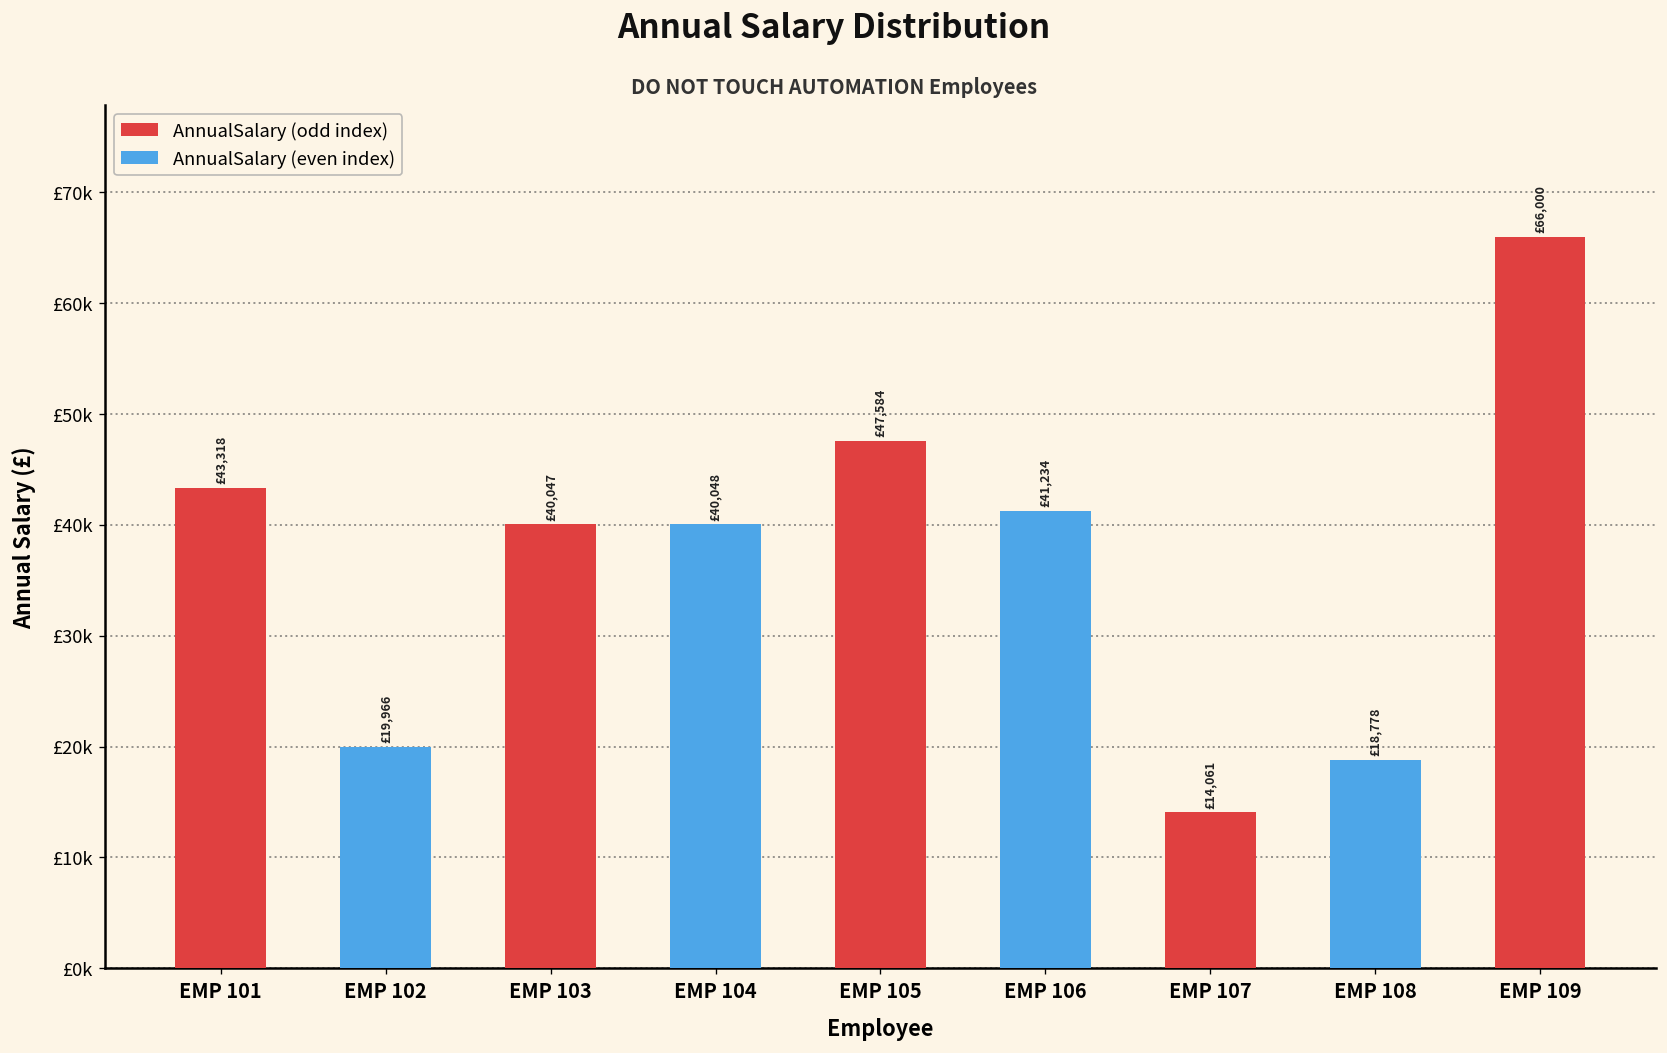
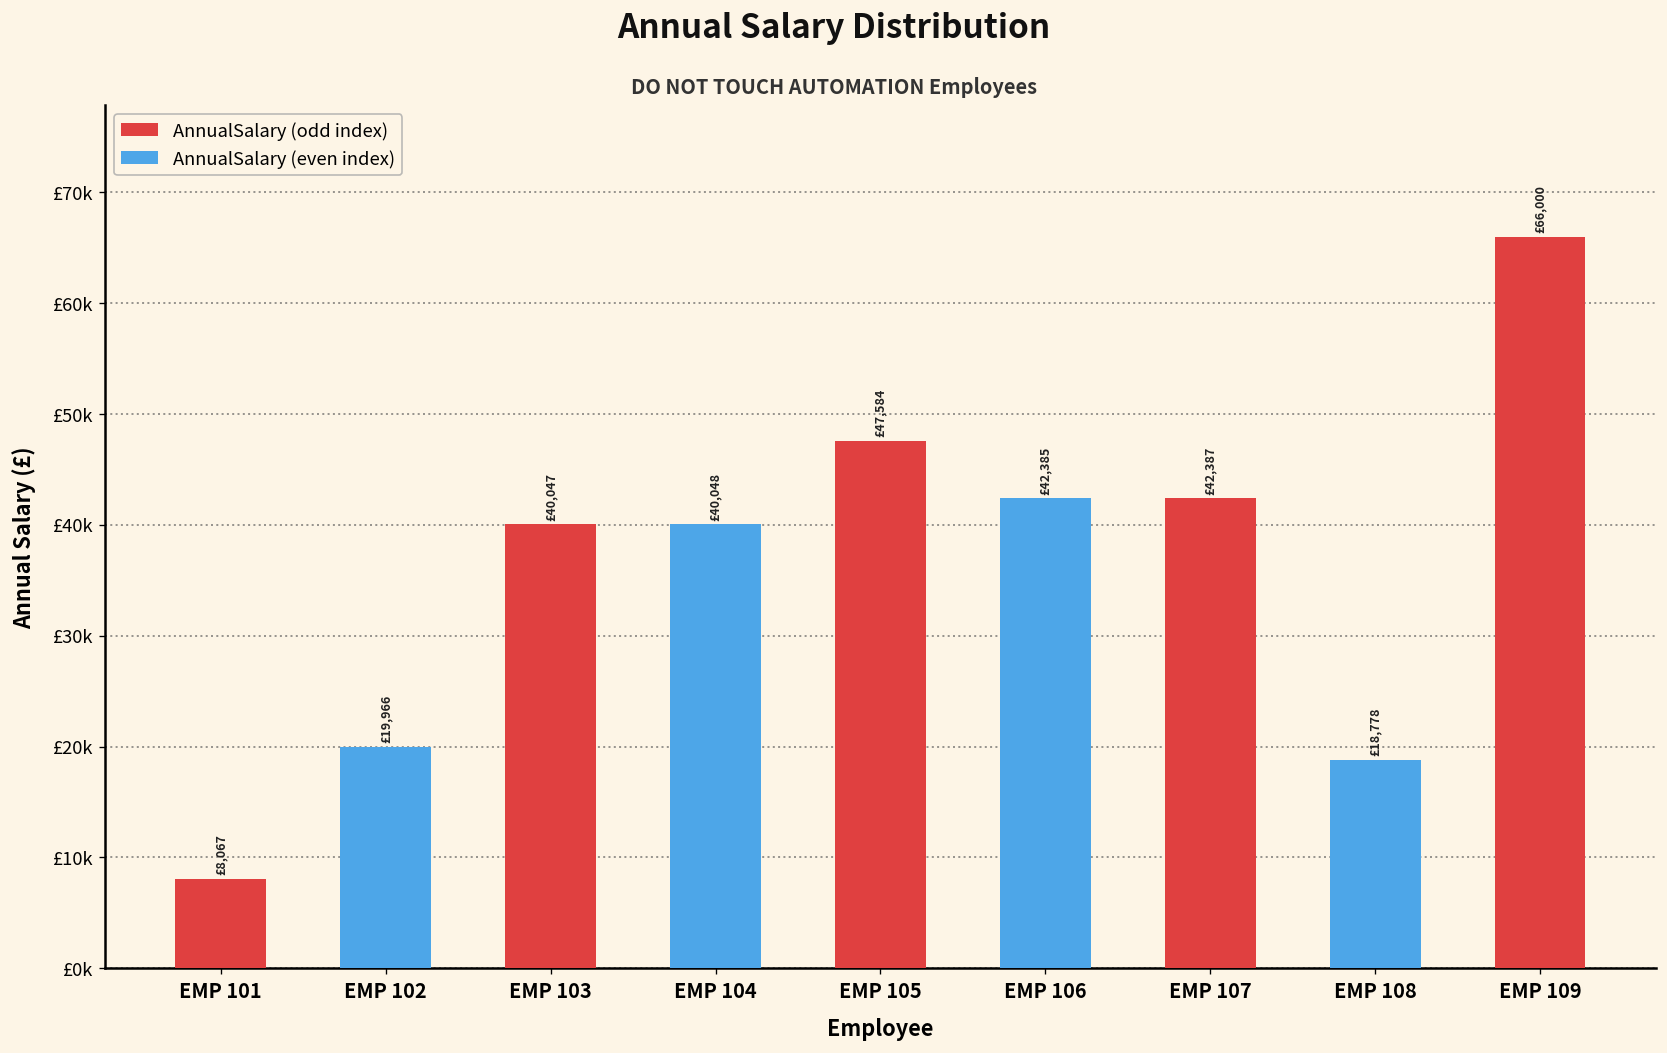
EMP 101: £43,318 -> £8,067
EMP 106: £41,234 -> £42,385
EMP 107: £14,061 -> £42,387
